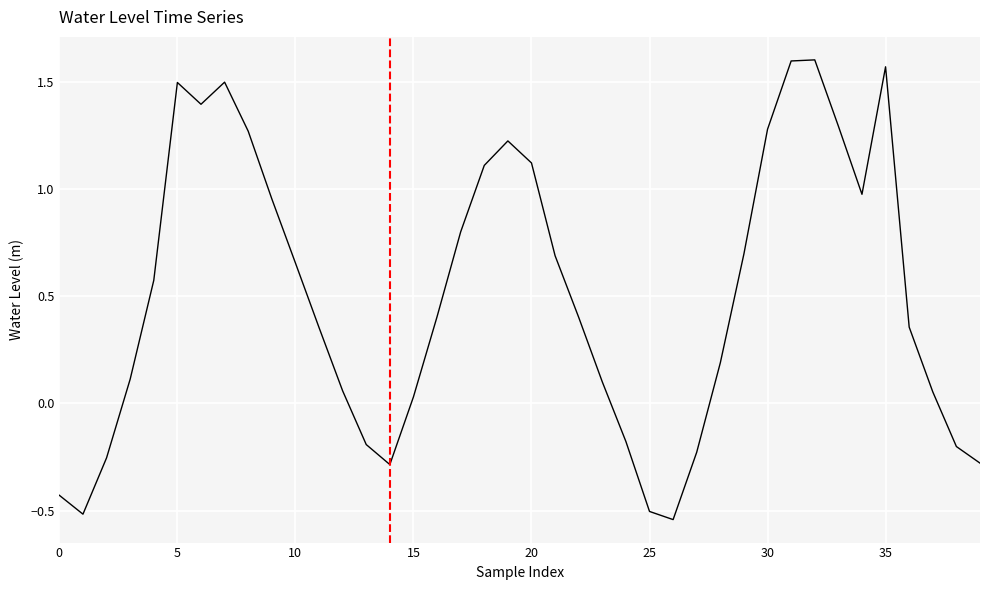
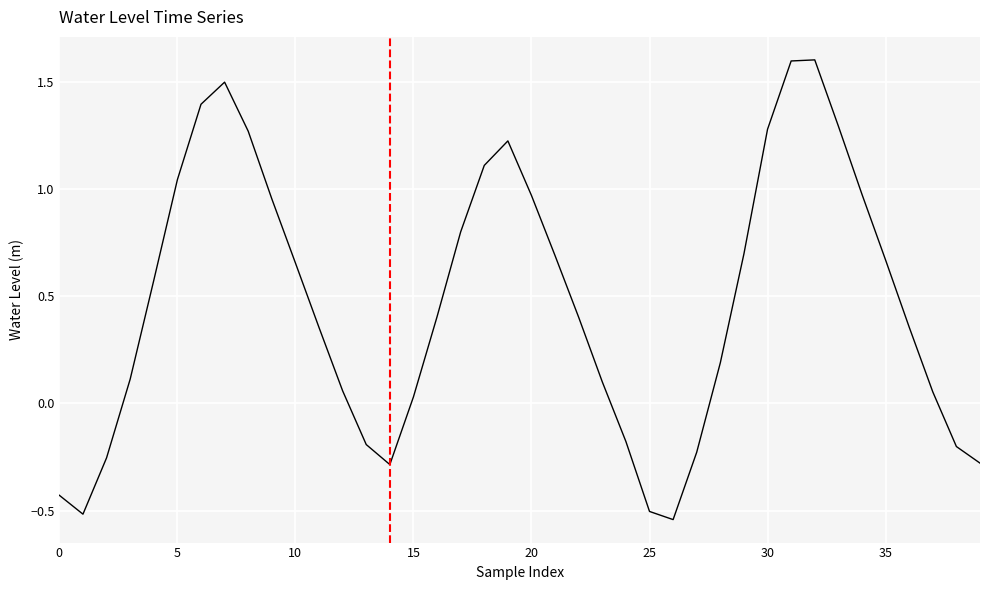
5: 1.50 -> 1.04
20: 1.12 -> 0.97
35: 1.57 -> 0.67
